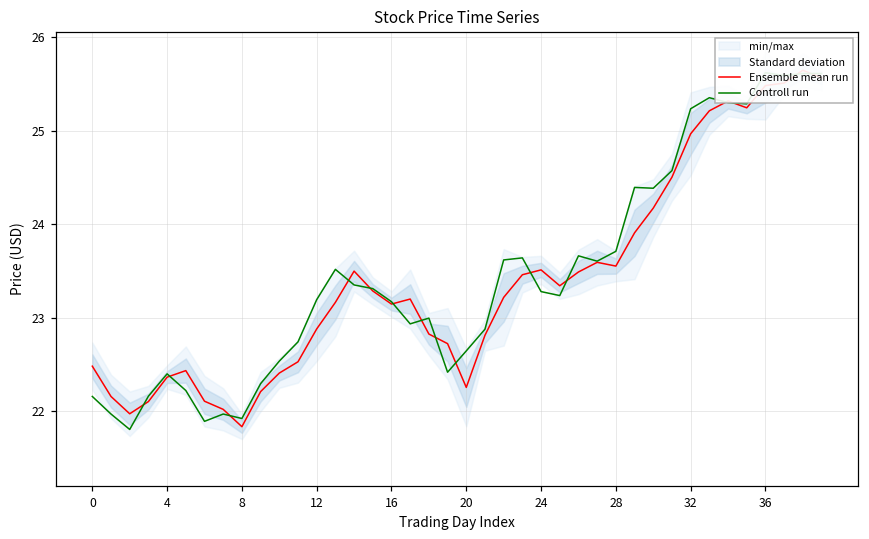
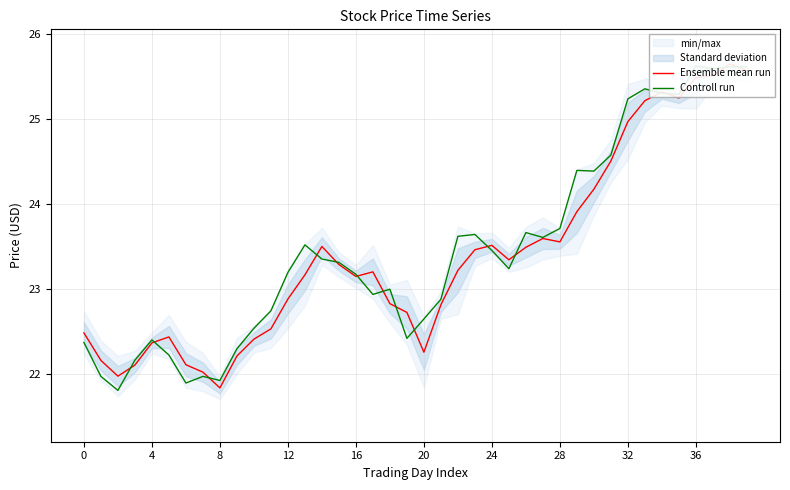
Controll run, 0: 22.2 -> 22.4
Controll run, 24: 23.3 -> 23.5
